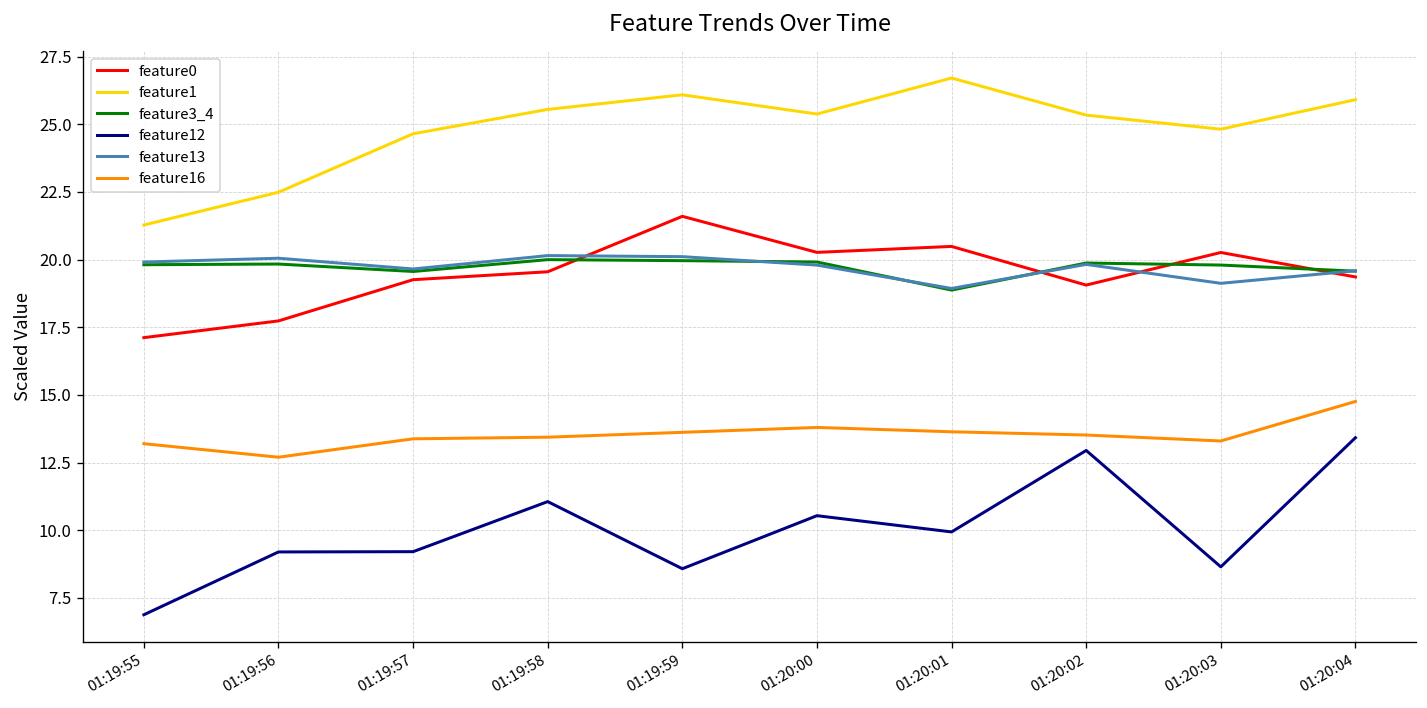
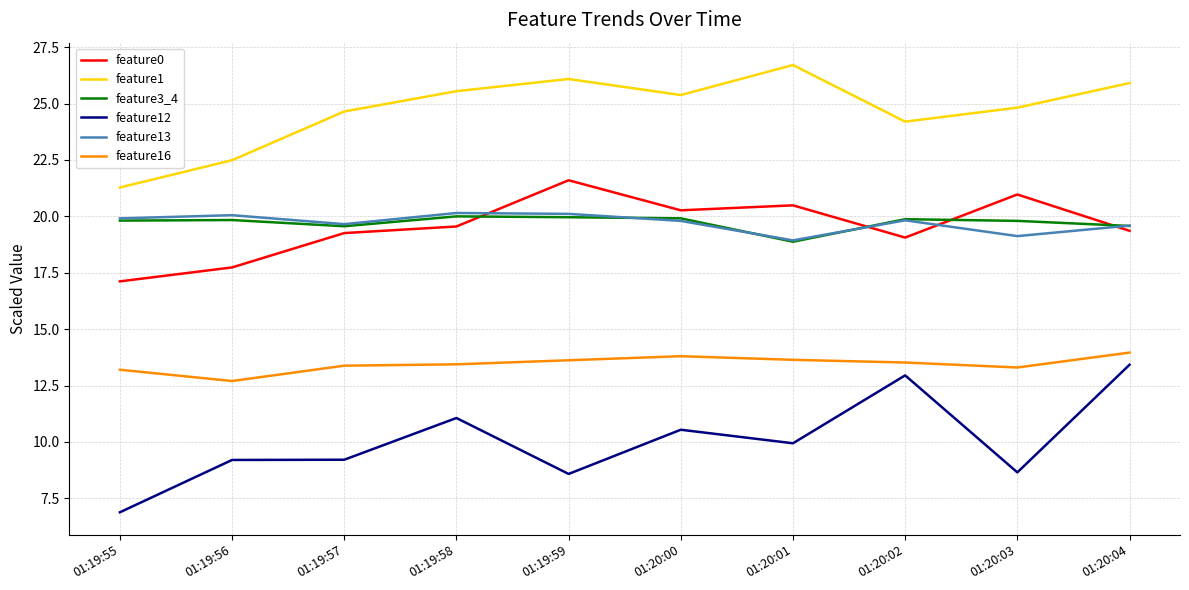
feature1, 01:20:02: 25.3 -> 24.2
feature0, 01:20:03: 20.3 -> 21.0
feature16, 01:20:04: 14.8 -> 14.0
